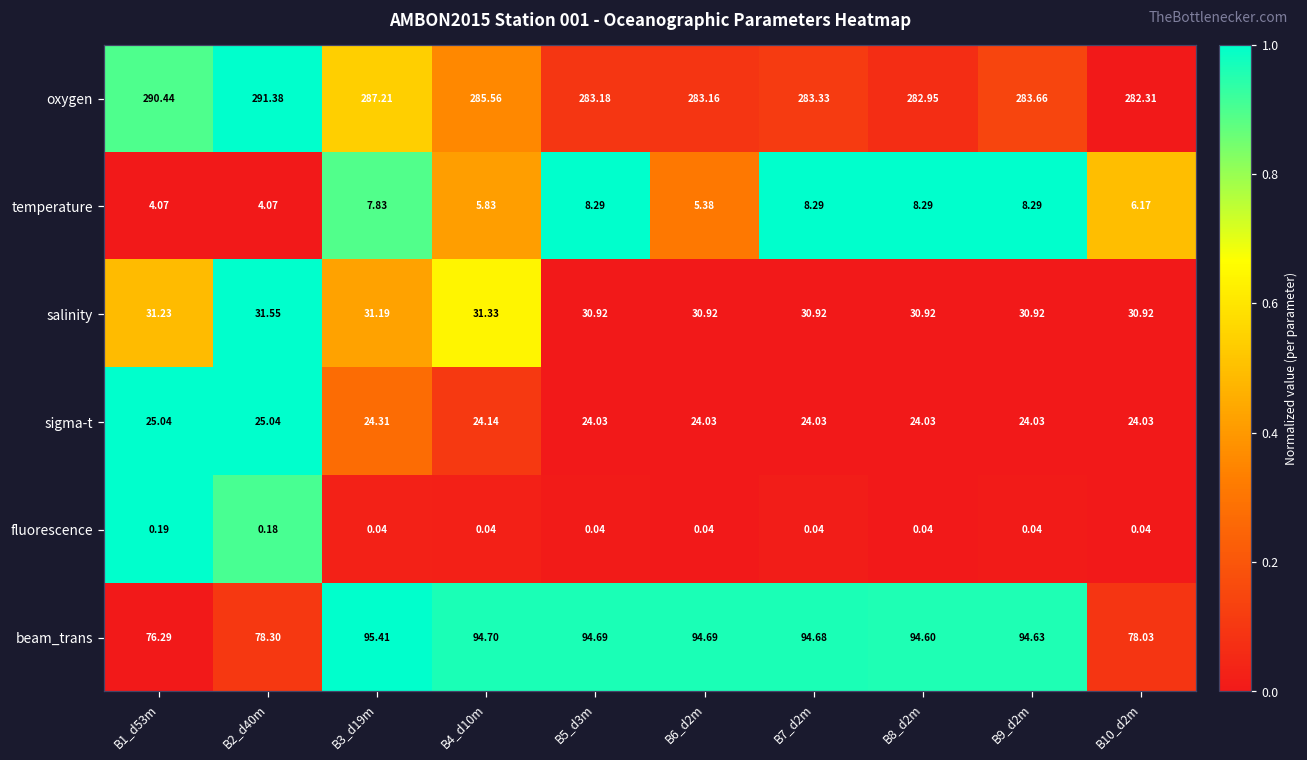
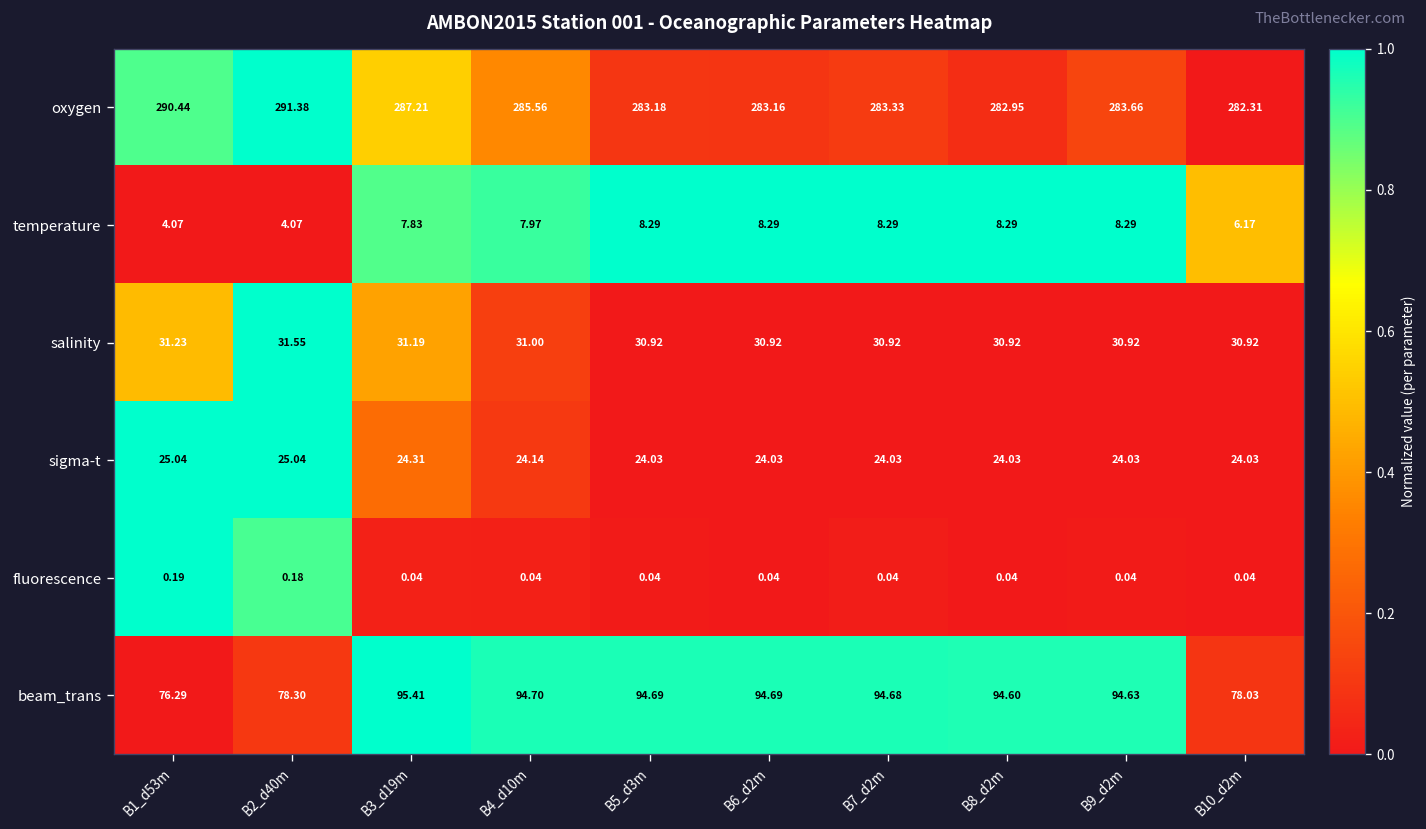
temperature, B4_d10m: 5.83 -> 7.97
temperature, B6_d2m: 5.38 -> 8.29
salinity, B4_d10m: 31.33 -> 31.00
